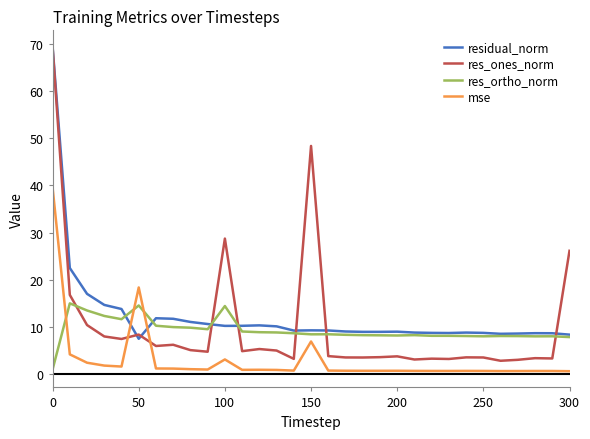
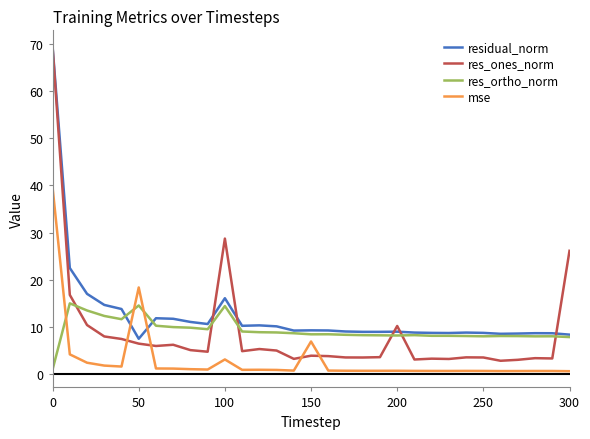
res_ones_norm, 50: 8 -> 6
residual_norm, 100: 10 -> 16
res_ones_norm, 150: 48 -> 4
res_ones_norm, 200: 4 -> 10
